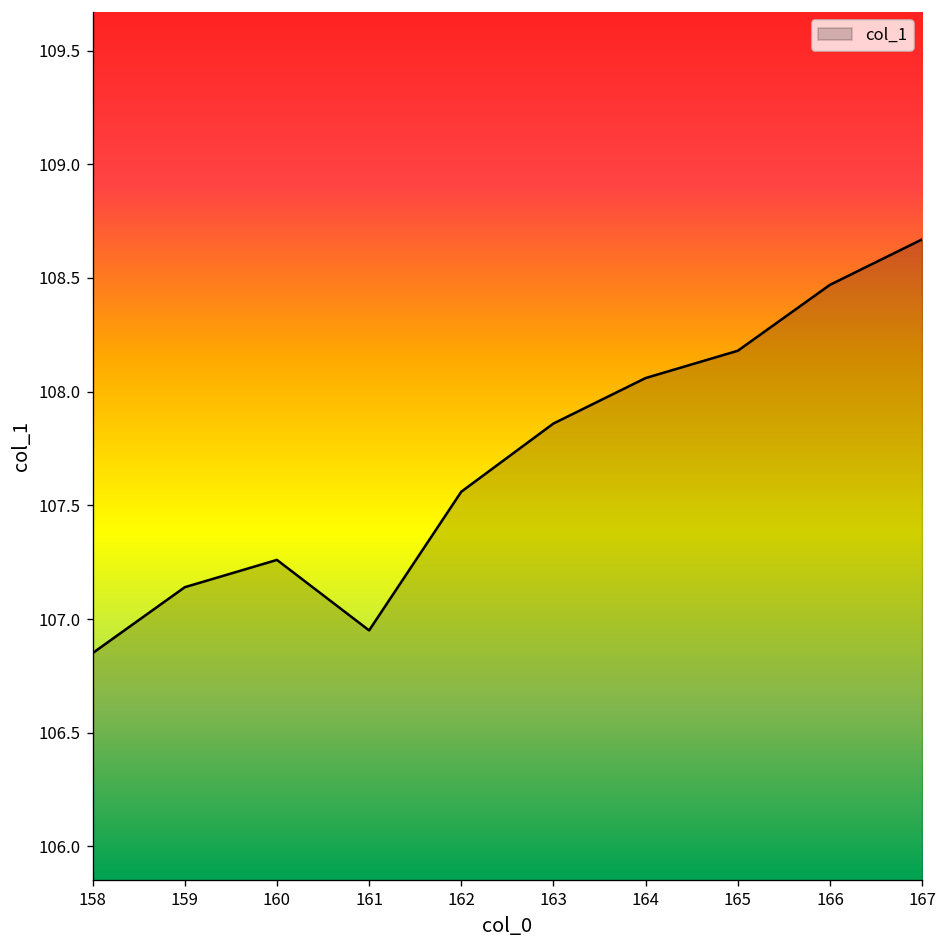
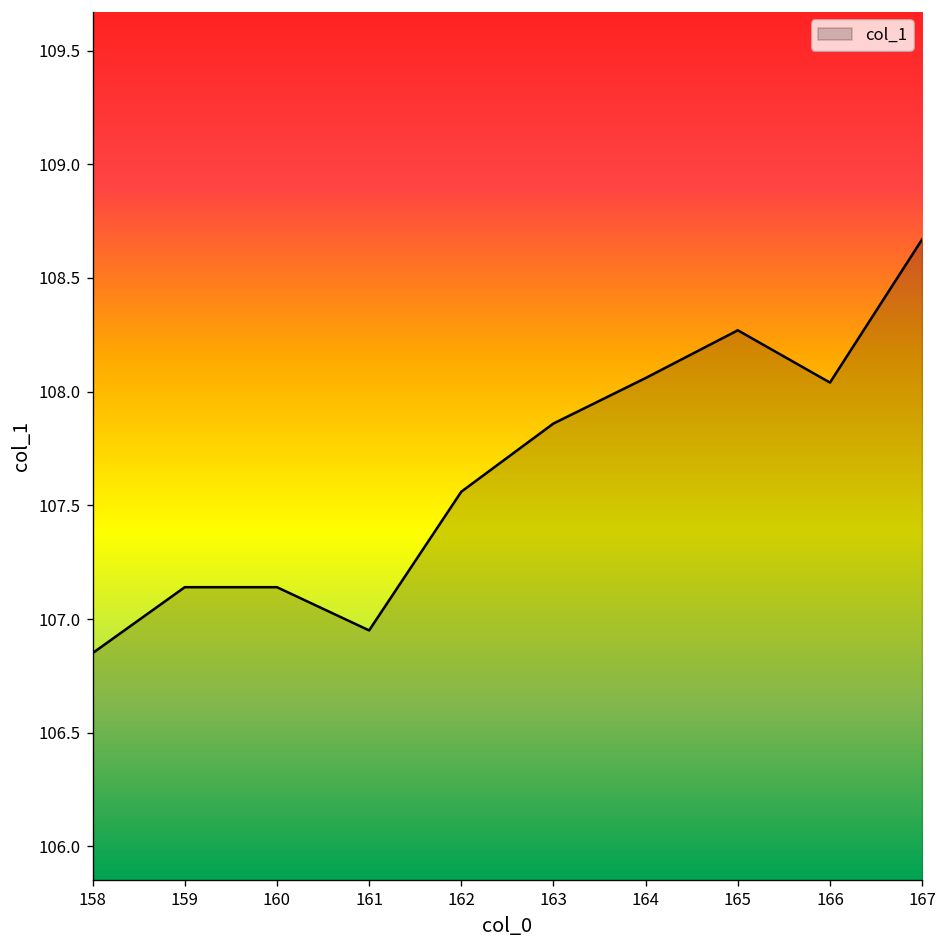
160: 107.26 -> 107.14
165: 108.18 -> 108.27
166: 108.47 -> 108.04
